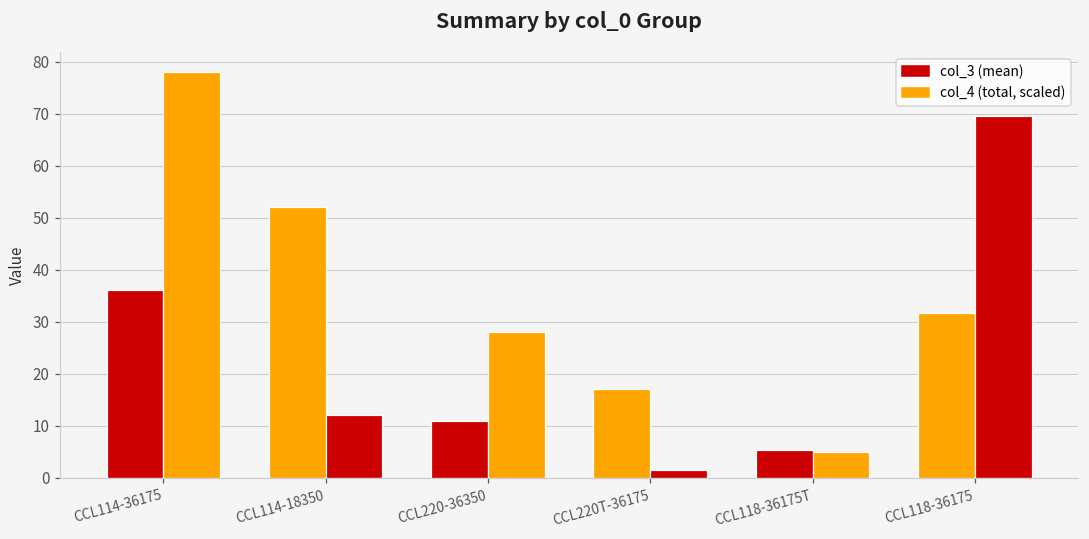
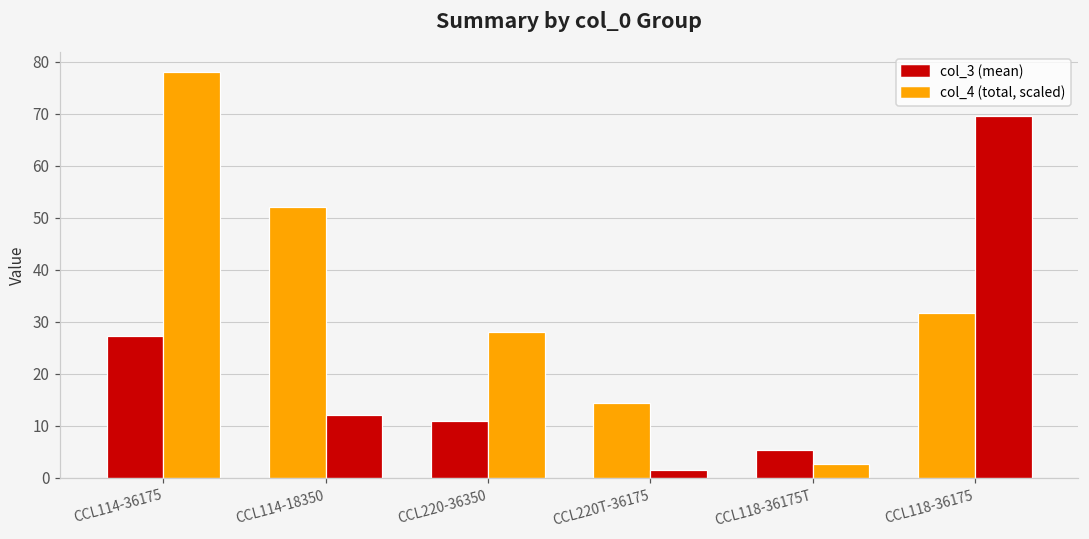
col_3 (mean), CCL114-36175: 36 -> 27
col_3 (mean), CCL220T-36175: 17 -> 14
col_4 (total, scaled), CCL118-36175T: 5 -> 3
